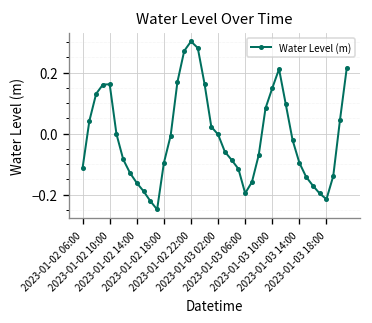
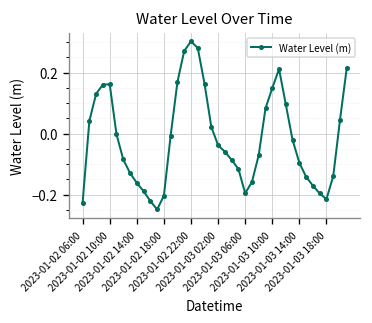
2023-01-02 06:00: -0.11 -> -0.23
2023-01-02 18:00: -0.10 -> -0.20
2023-01-03 02:00: 0.00 -> -0.04
